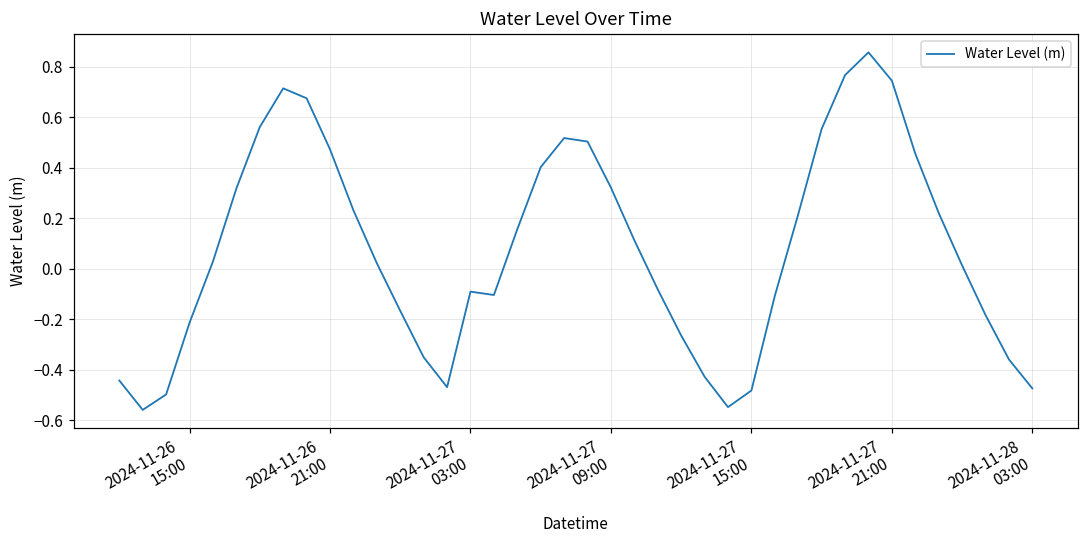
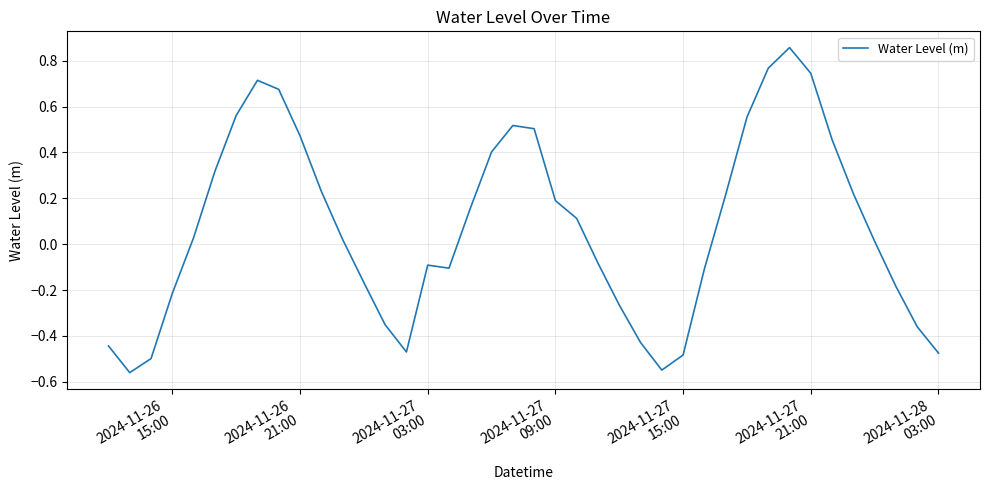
2024-11-27 09:00: 0.32 -> 0.19
